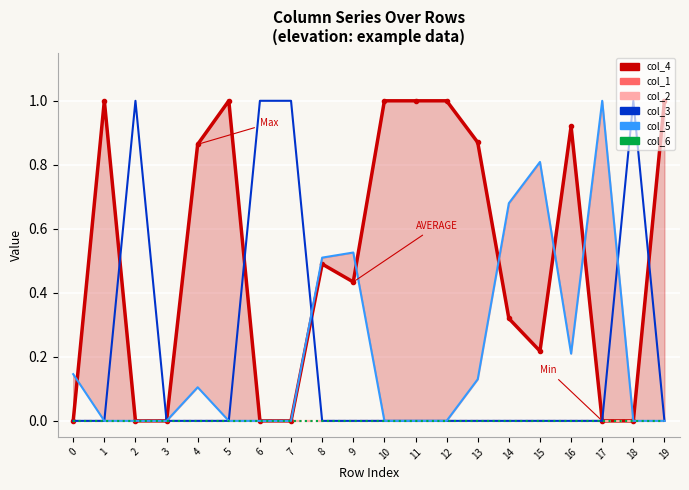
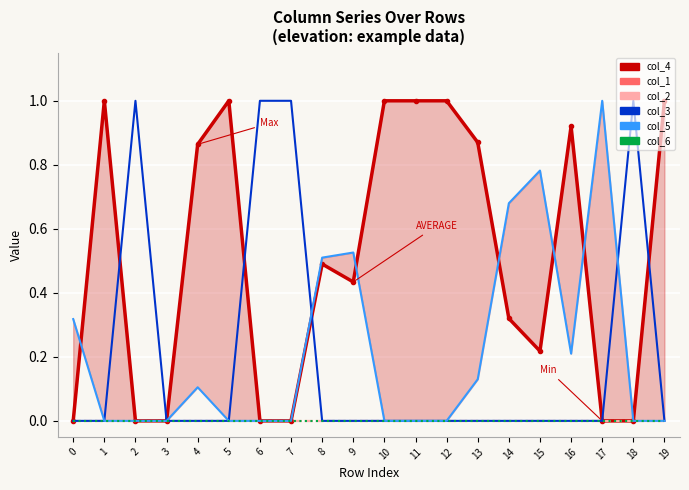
col_5, 0: 0.15 -> 0.32
col_5, 15: 0.81 -> 0.78
